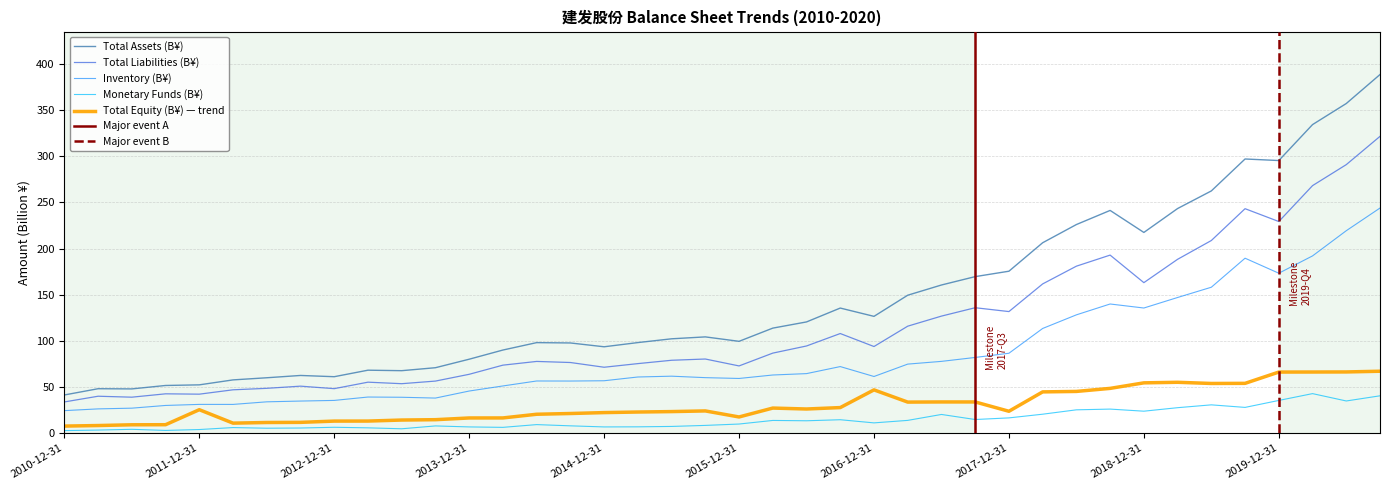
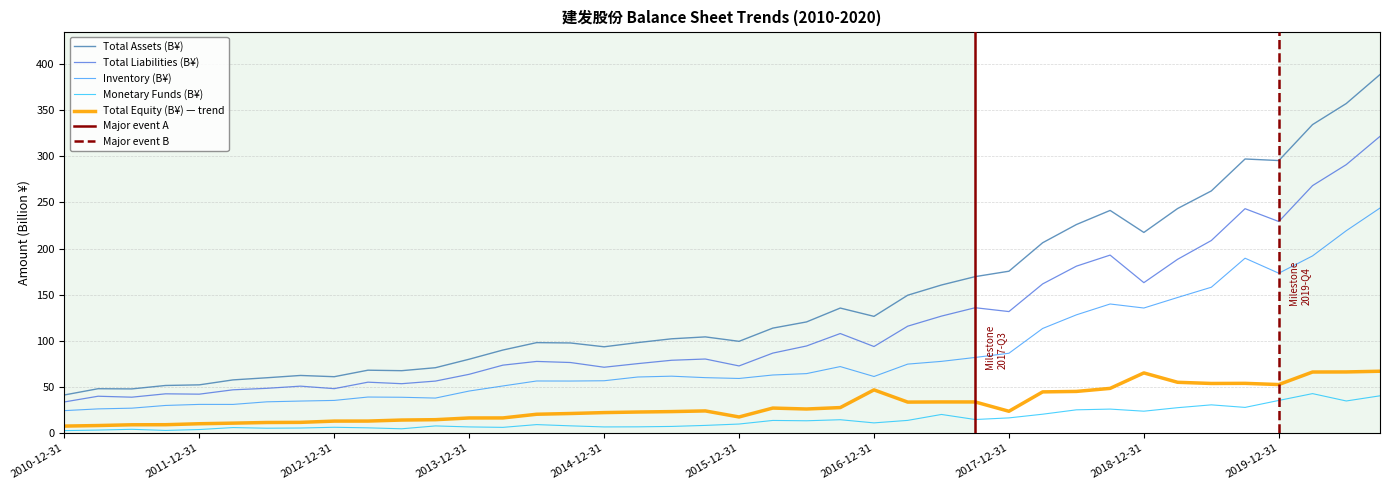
Total Equity (B¥) — trend, 2011-12-31: 30 -> 10
Total Equity (B¥) — trend, 2018-12-31: 50 -> 70
Total Equity (B¥) — trend, 2019-12-31: 70 -> 50
